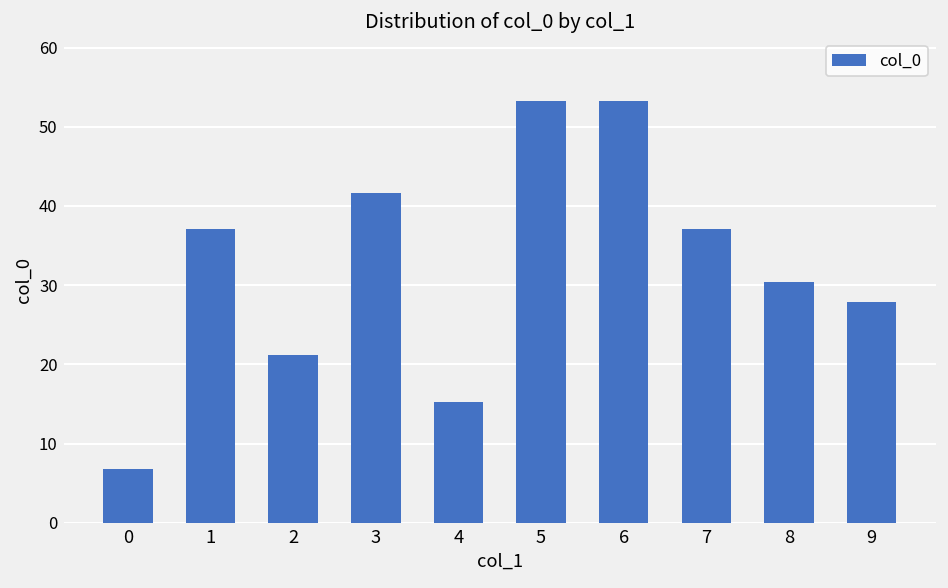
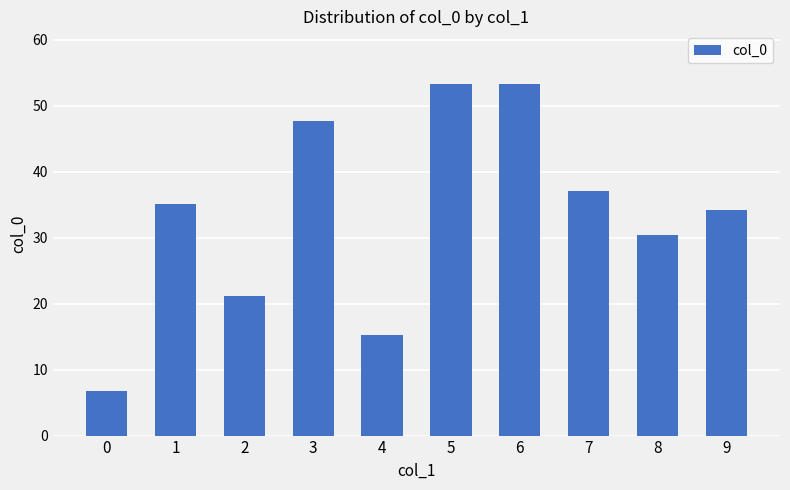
1: 37 -> 35
3: 42 -> 48
9: 28 -> 34
